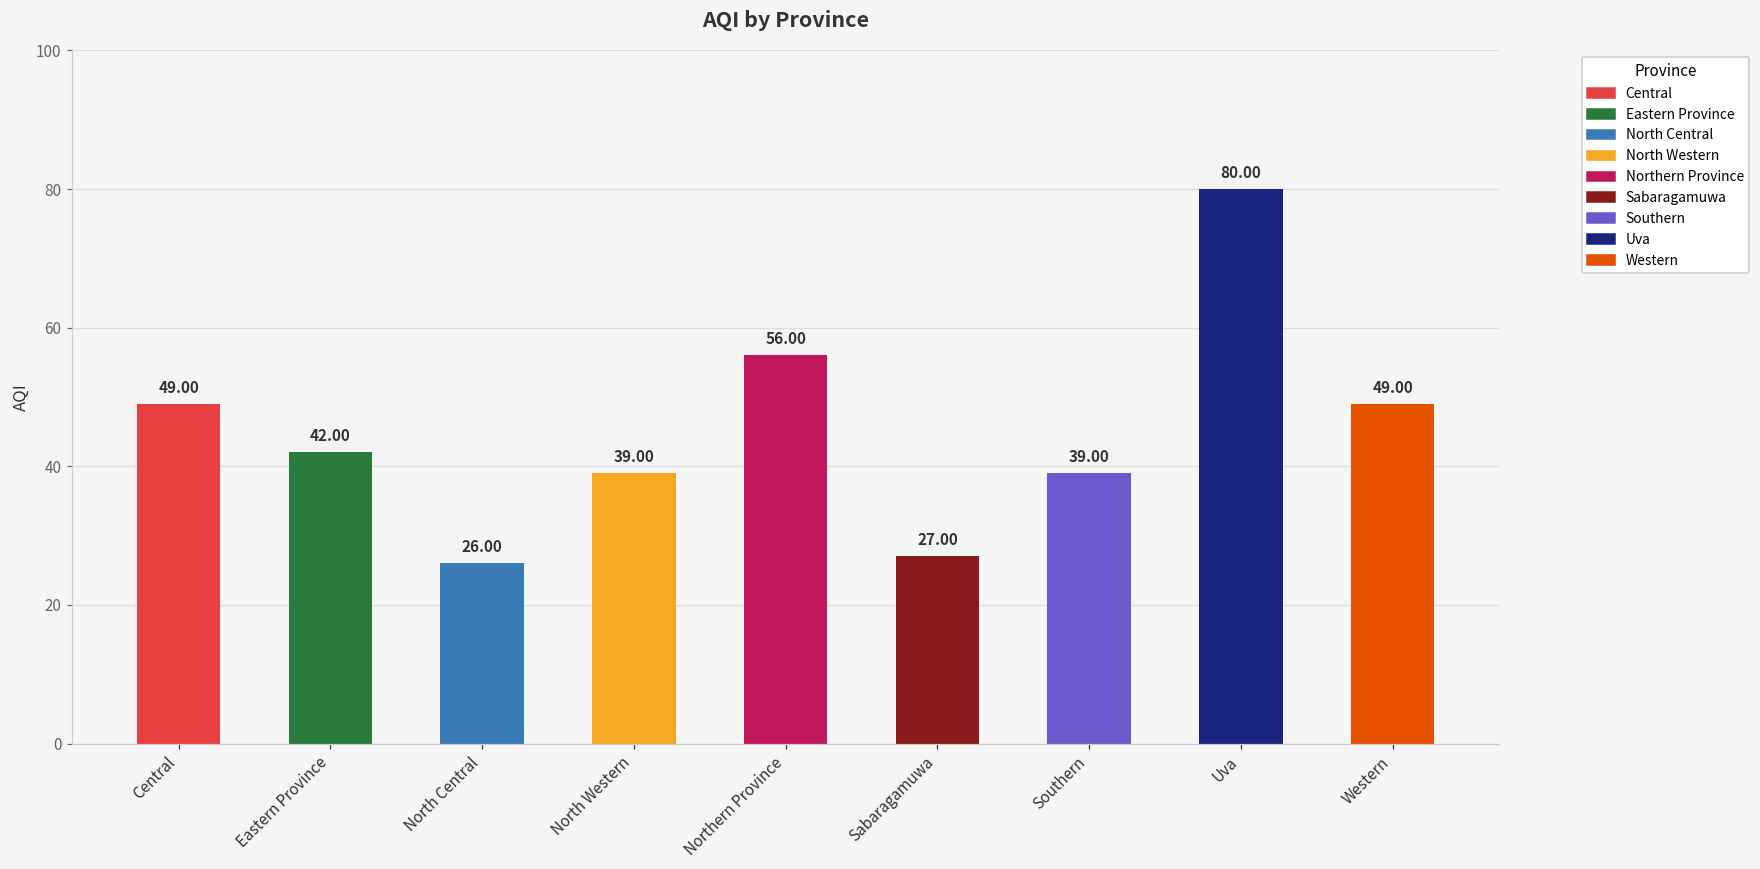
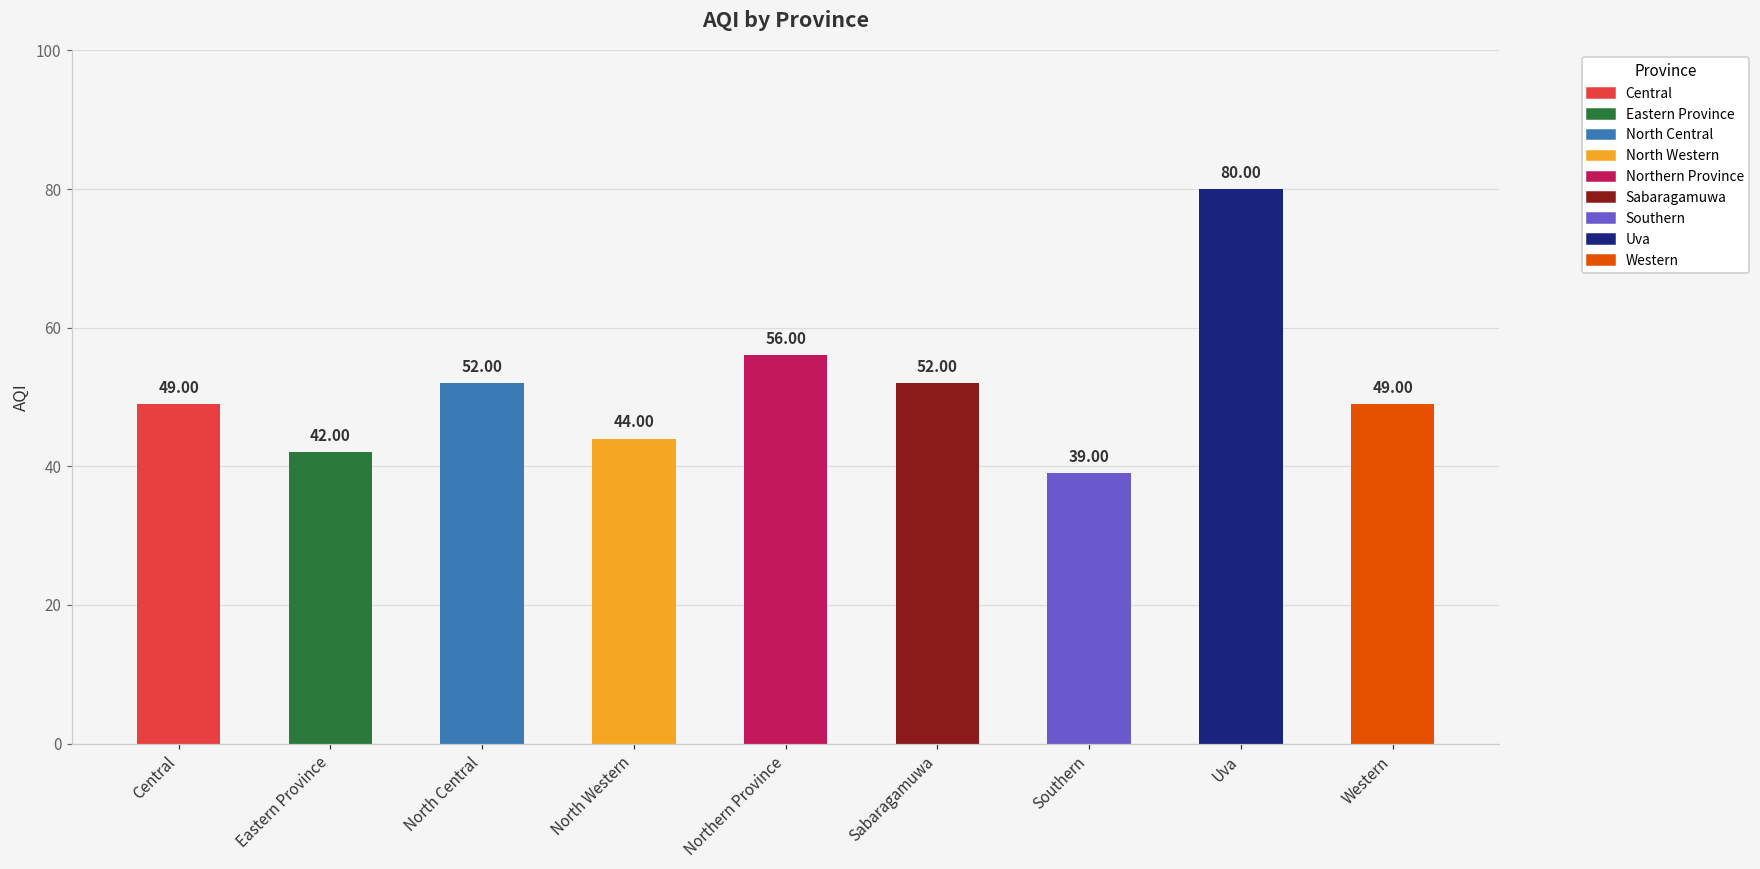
North Central: 26.00 -> 52.00
North Western: 39.00 -> 44.00
Sabaragamuwa: 27.00 -> 52.00
